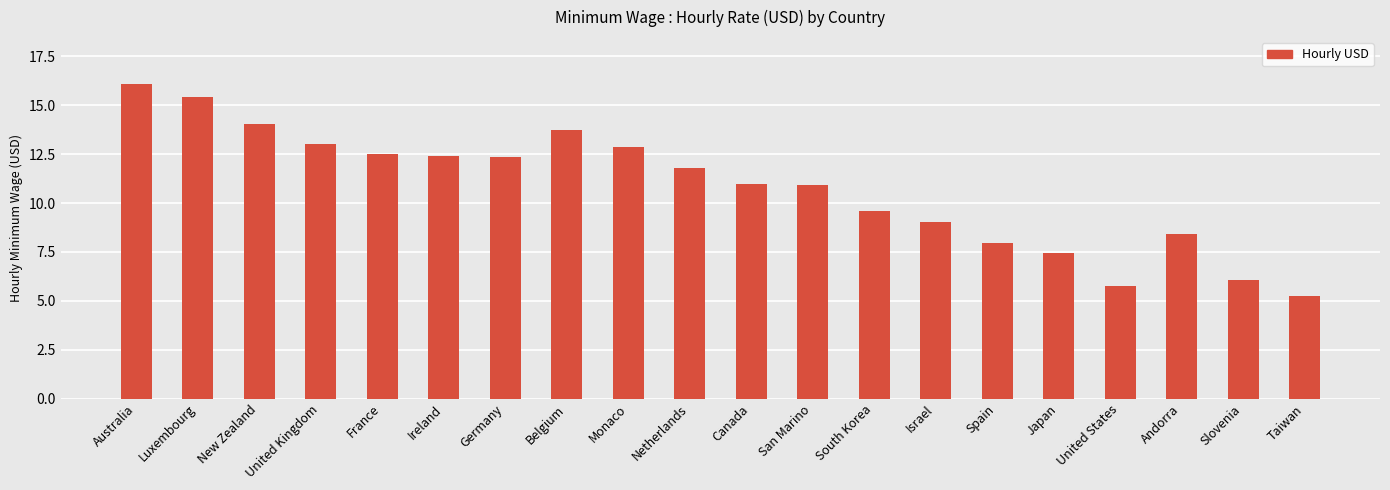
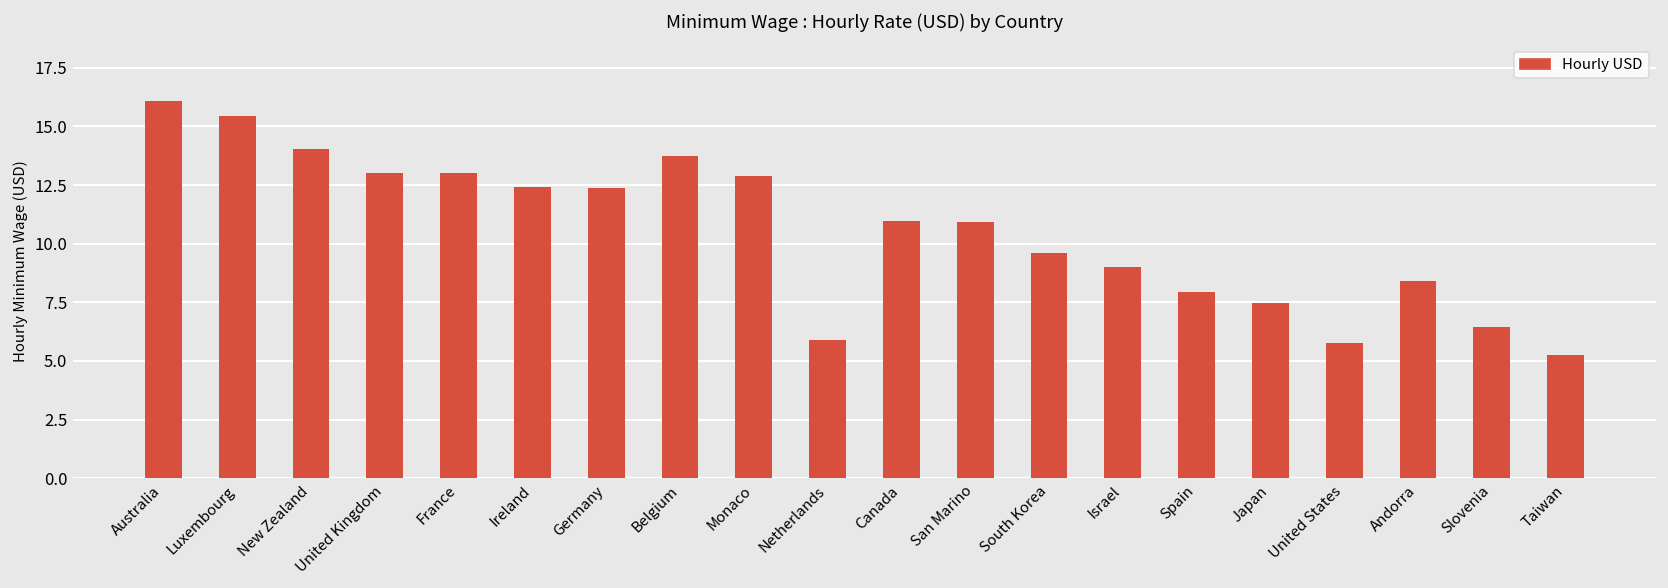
France: 12.5 -> 13.0
Netherlands: 11.8 -> 5.9
Slovenia: 6.1 -> 6.5
